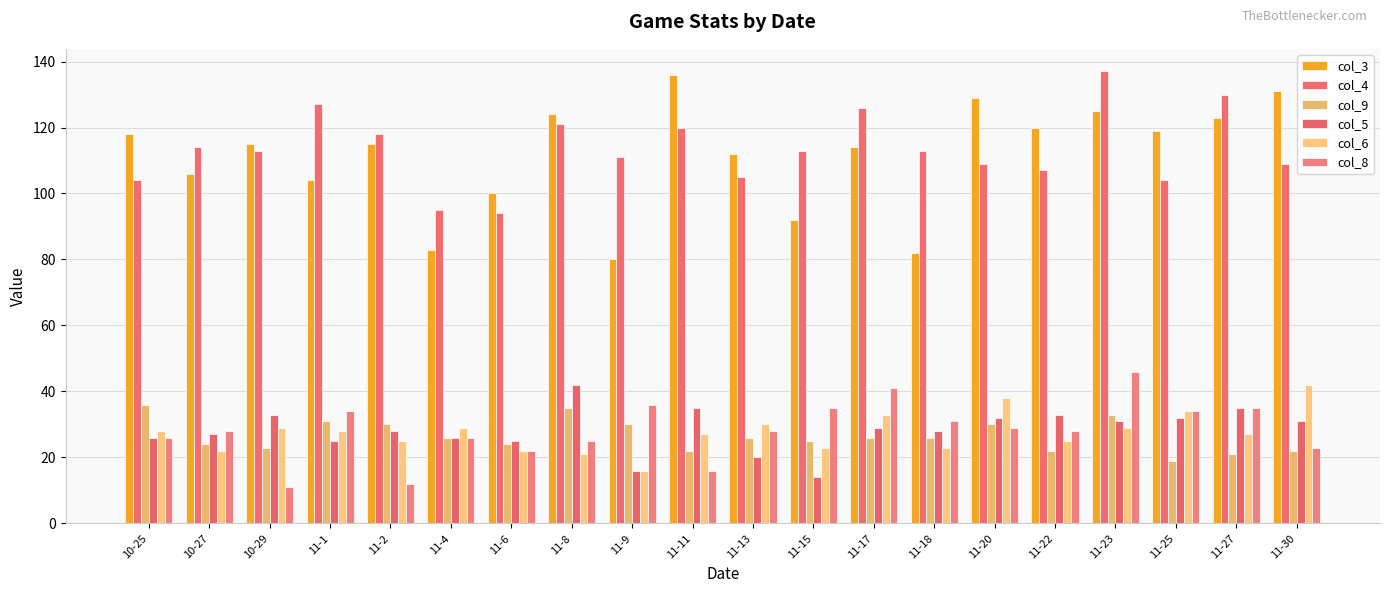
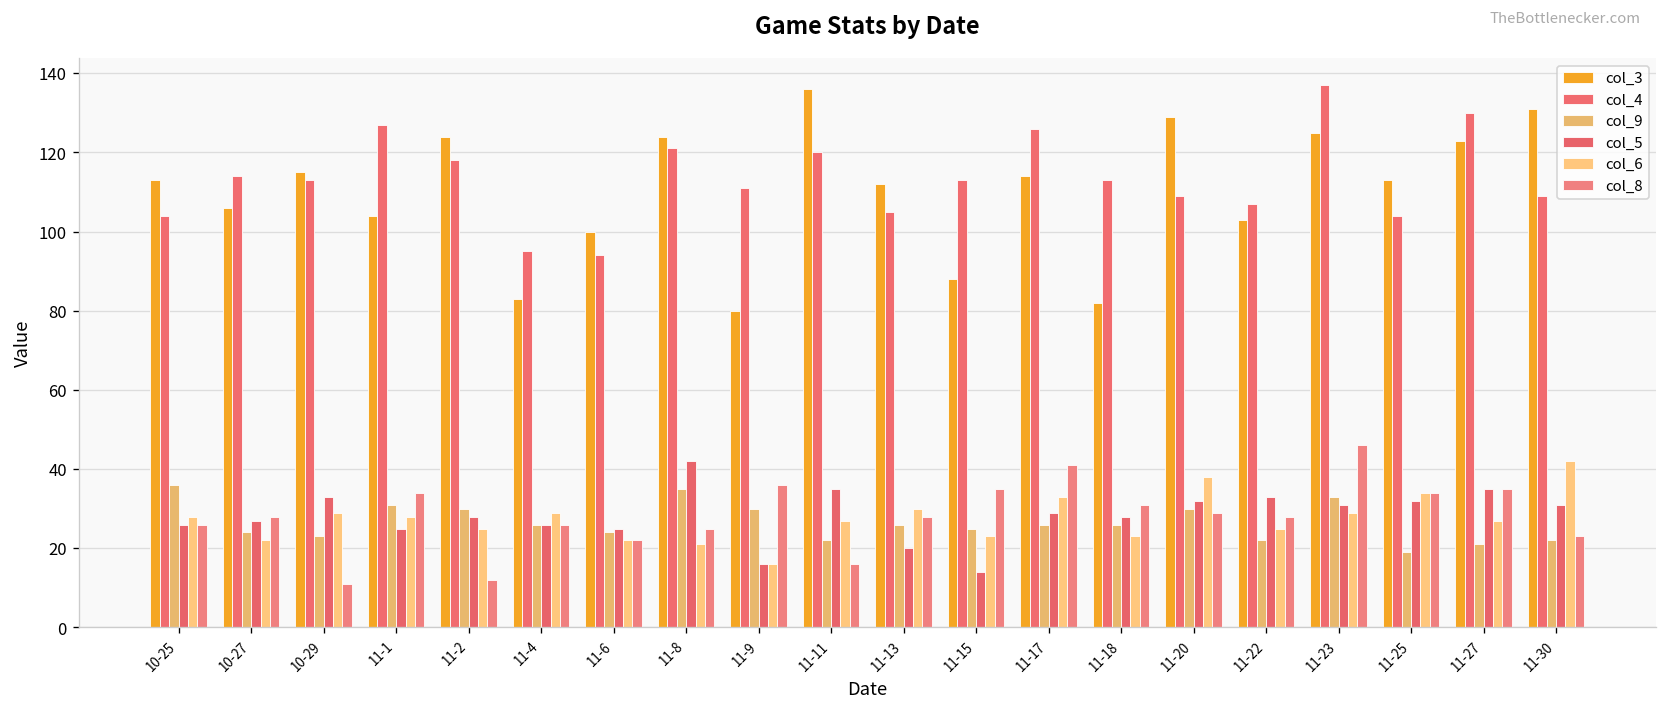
col_3, 10-25: 118 -> 113
col_3, 11-2: 115 -> 124
col_3, 11-15: 92 -> 88
col_3, 11-22: 120 -> 103
col_3, 11-25: 119 -> 113
